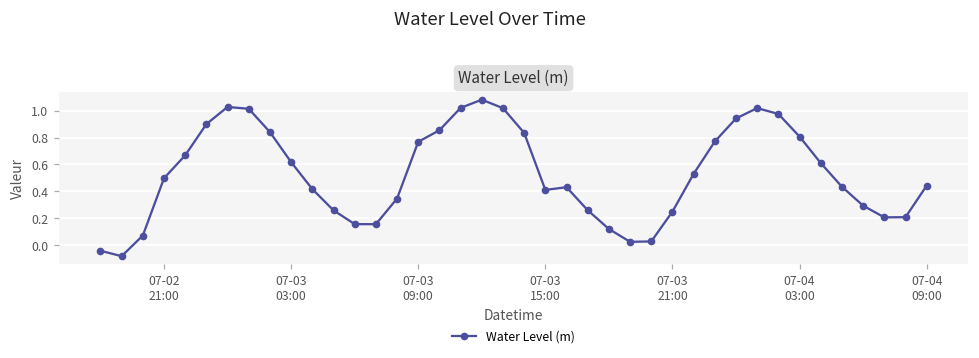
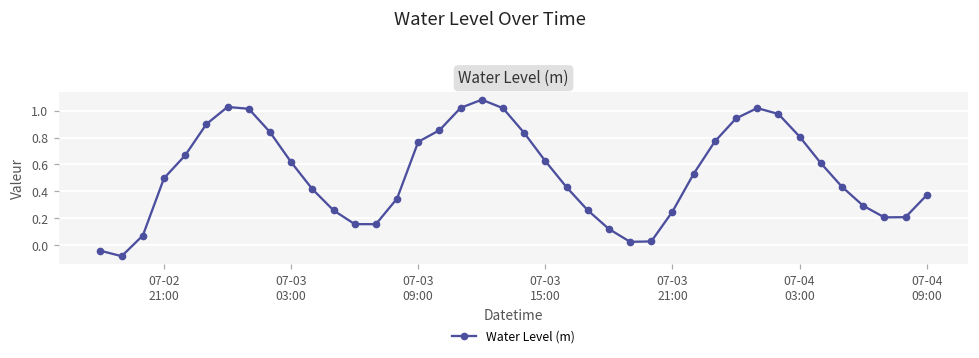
07-03 15:00: 0.41 -> 0.63
07-04 09:00: 0.44 -> 0.37
